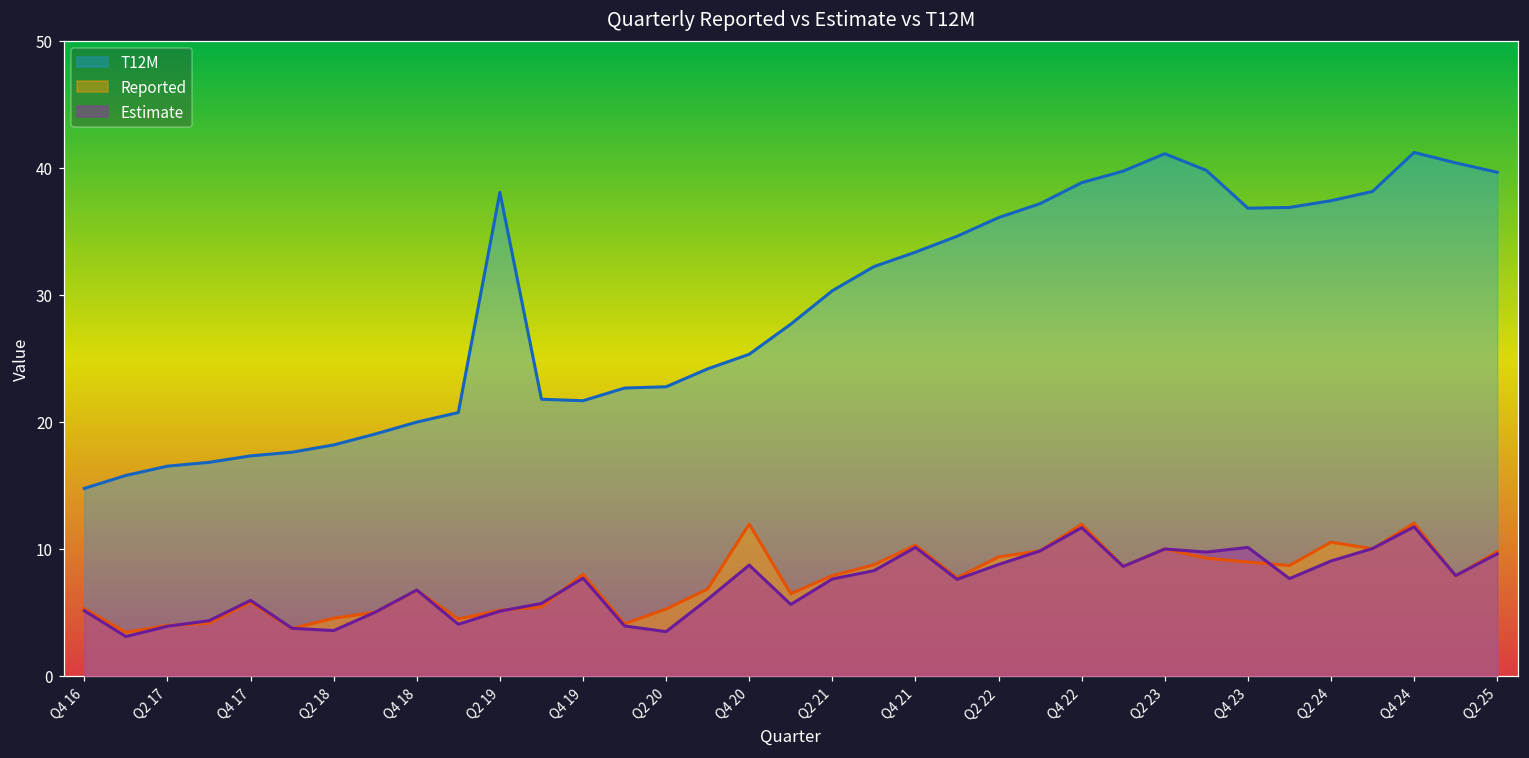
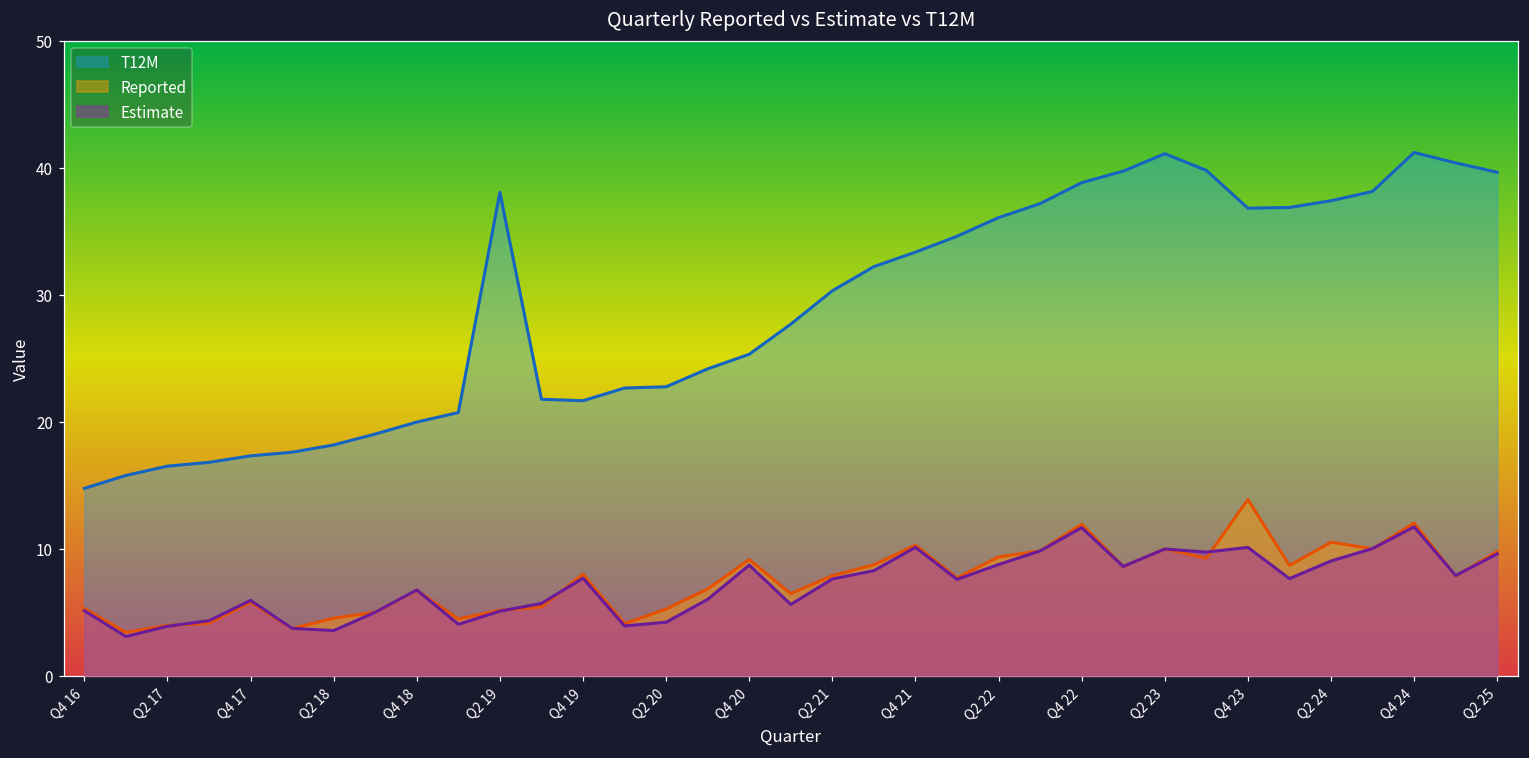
Estimate, Q2 20: 3.5 -> 4.2
Reported, Q4 20: 11.9 -> 9.1
Reported, Q4 23: 9.0 -> 13.9
